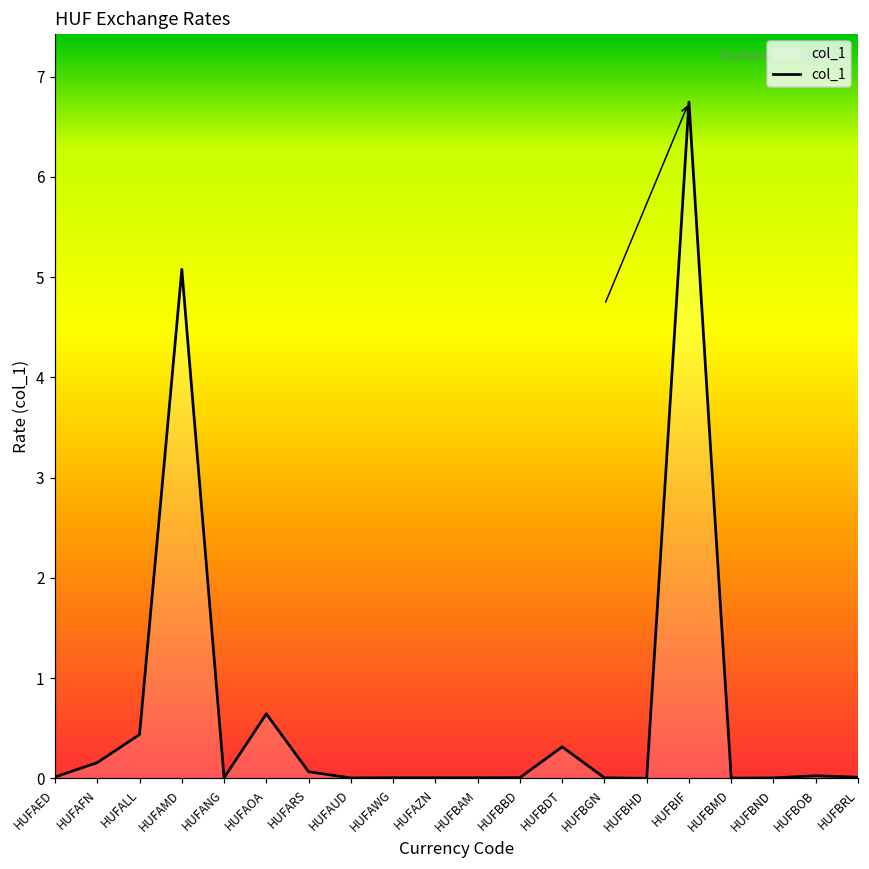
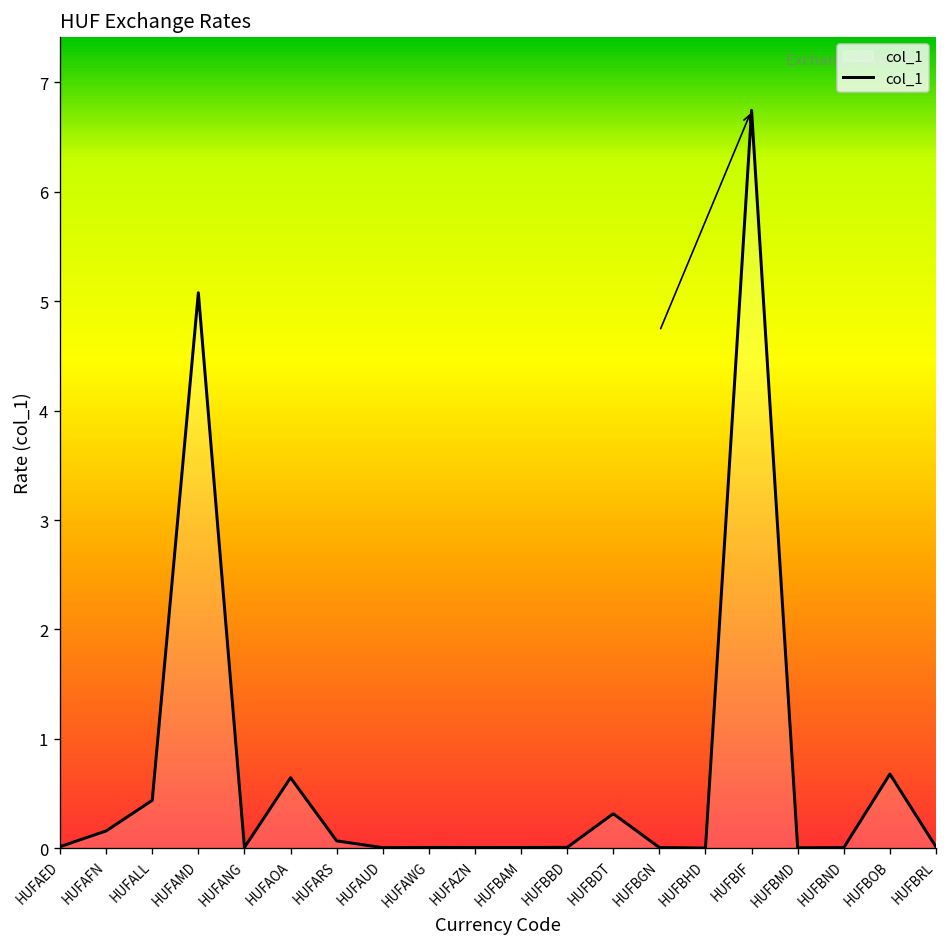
HUFBOB: 0.0 -> 0.7
